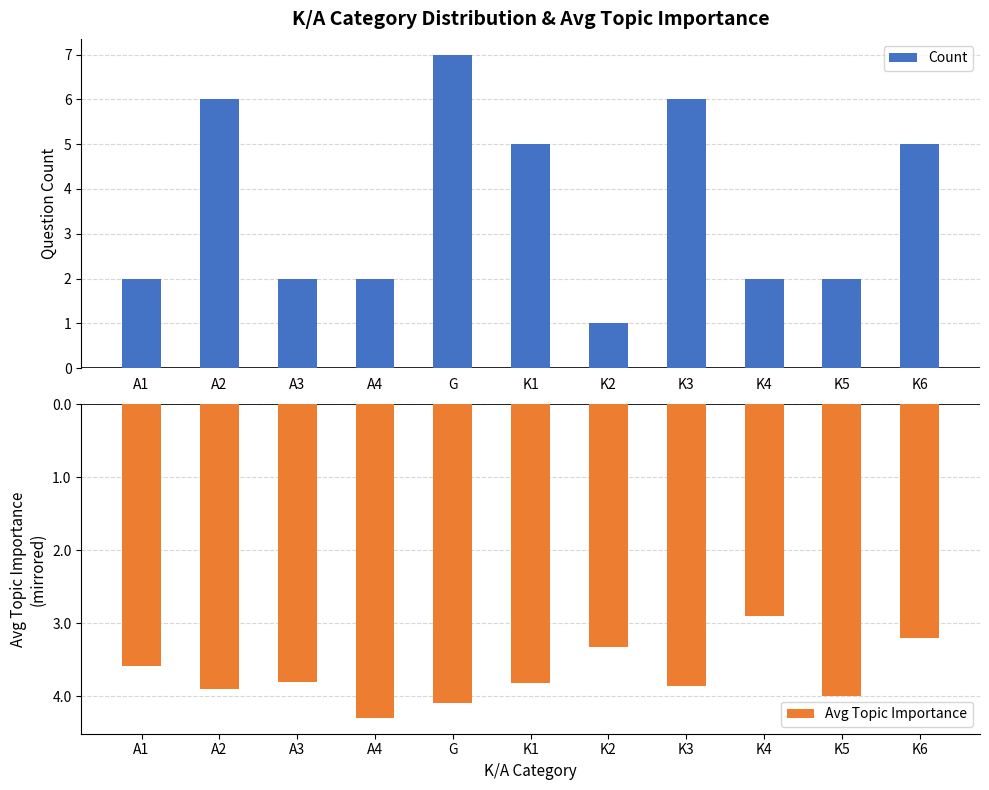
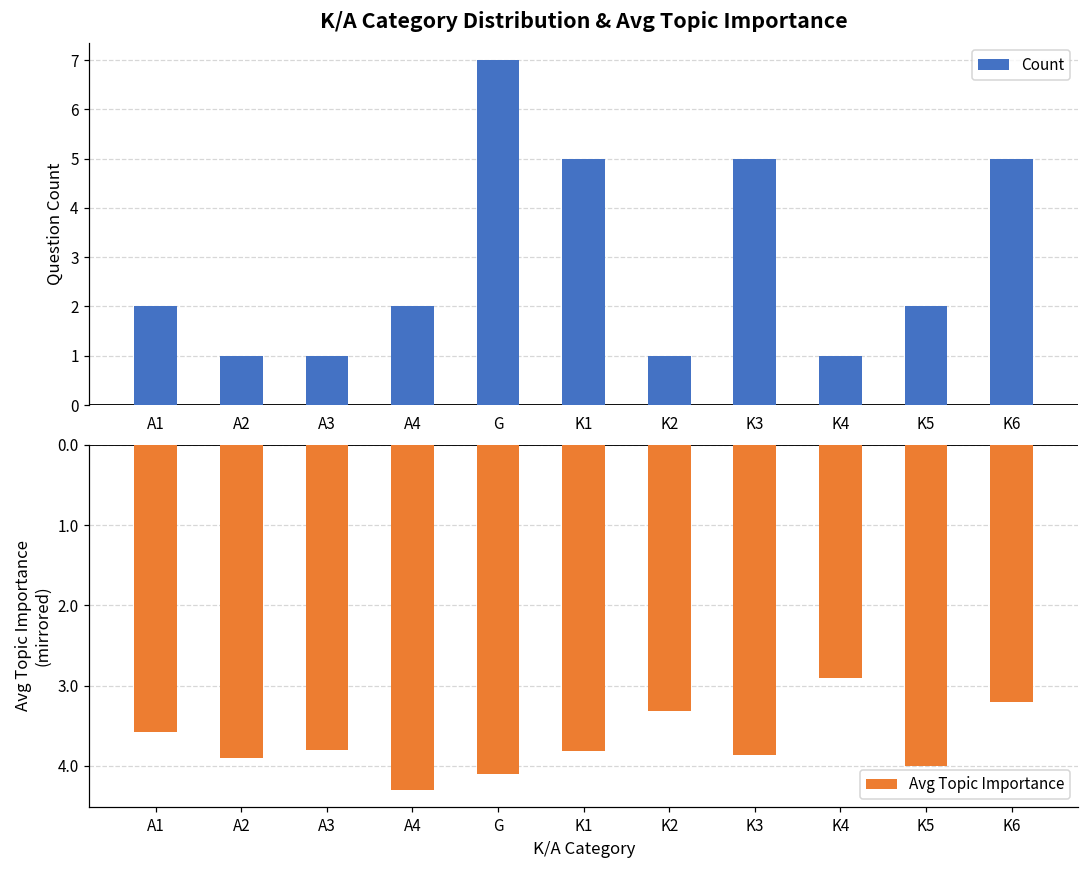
K/A Category Distribution & Avg Topic Importance, A2: 6 -> 1
K/A Category Distribution & Avg Topic Importance, A3: 2 -> 1
K/A Category Distribution & Avg Topic Importance, K3: 6 -> 5
K/A Category Distribution & Avg Topic Importance, K4: 2 -> 1
